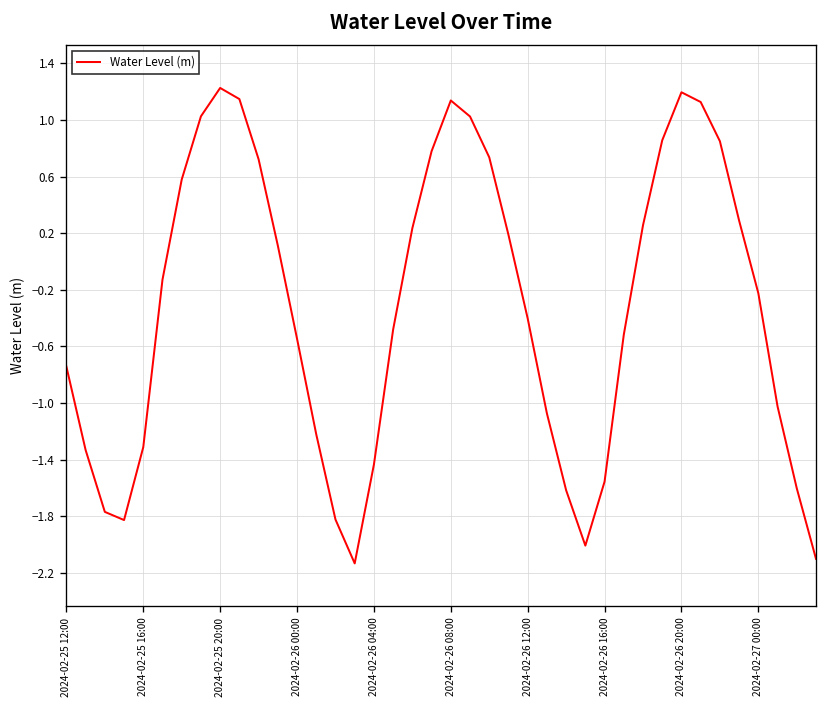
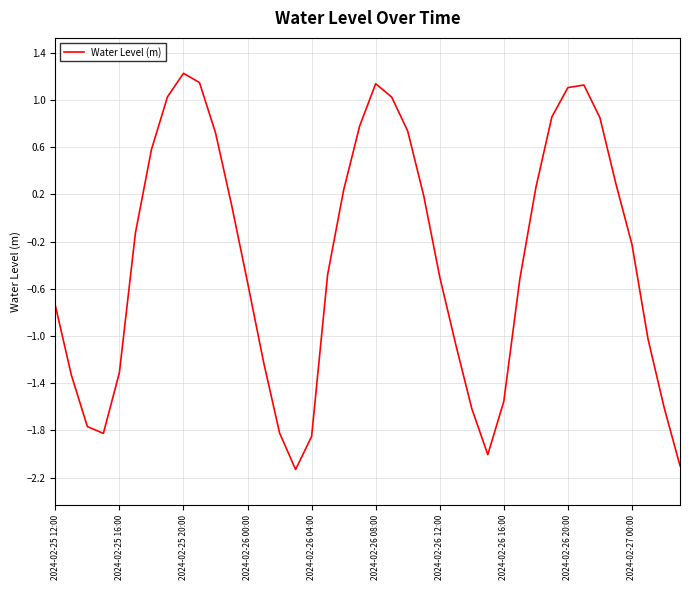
2024-02-26 04:00: -1.43 -> -1.85
2024-02-26 12:00: -0.40 -> -0.50
2024-02-26 20:00: 1.19 -> 1.10
